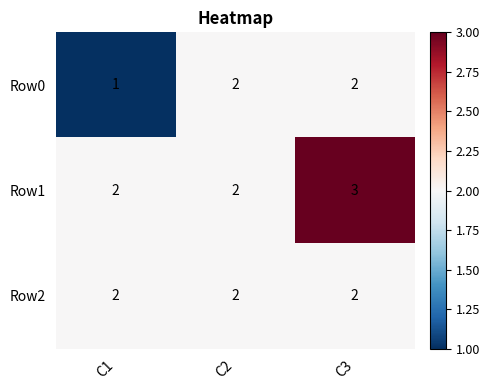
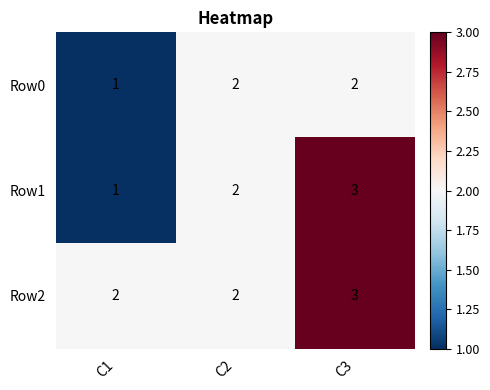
Row1, C1: 2 -> 1
Row2, C3: 2 -> 3
